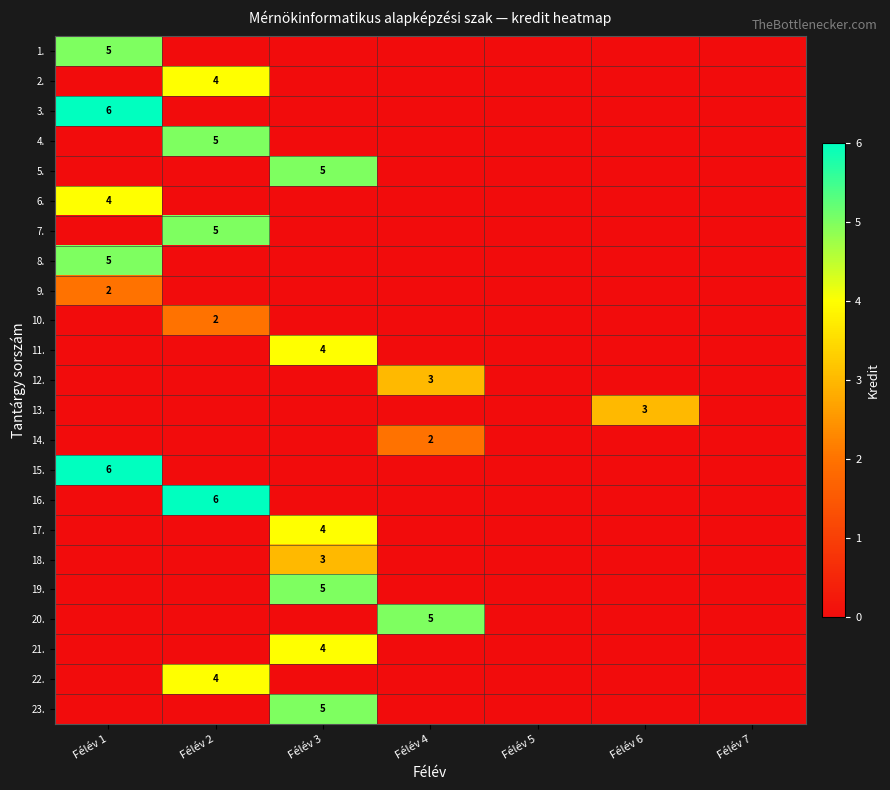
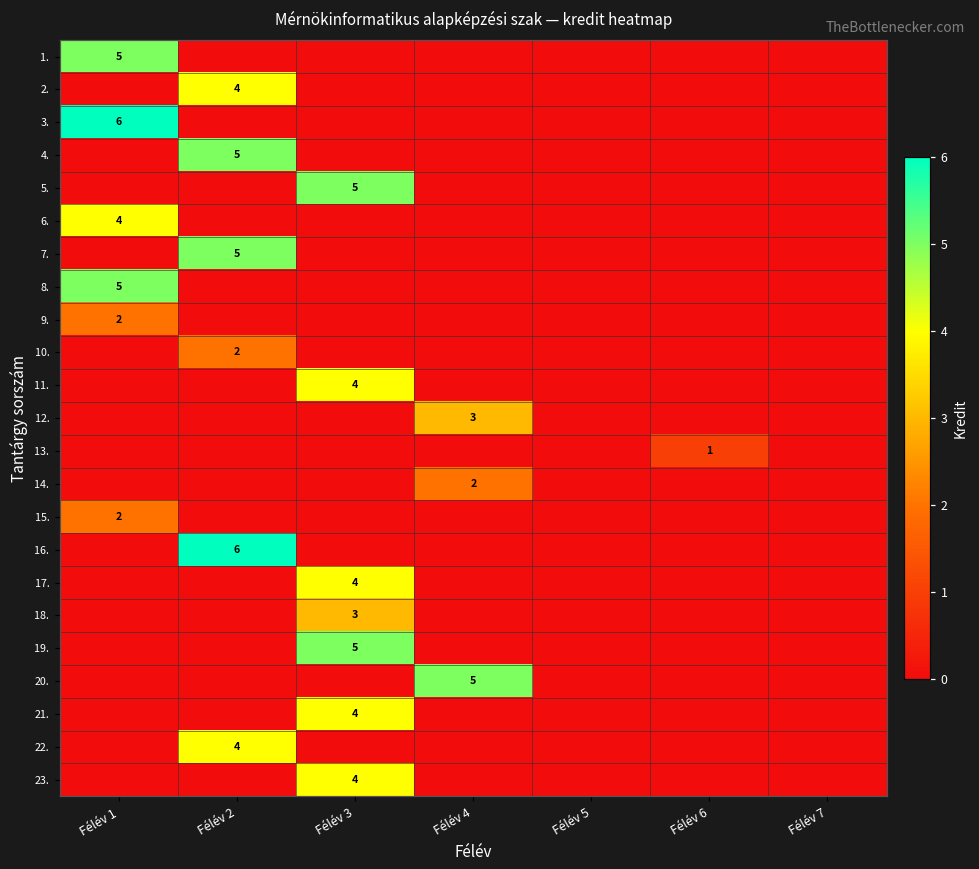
13., Félév 6: 3 -> 1
15., Félév 1: 6 -> 2
23., Félév 3: 5 -> 4
